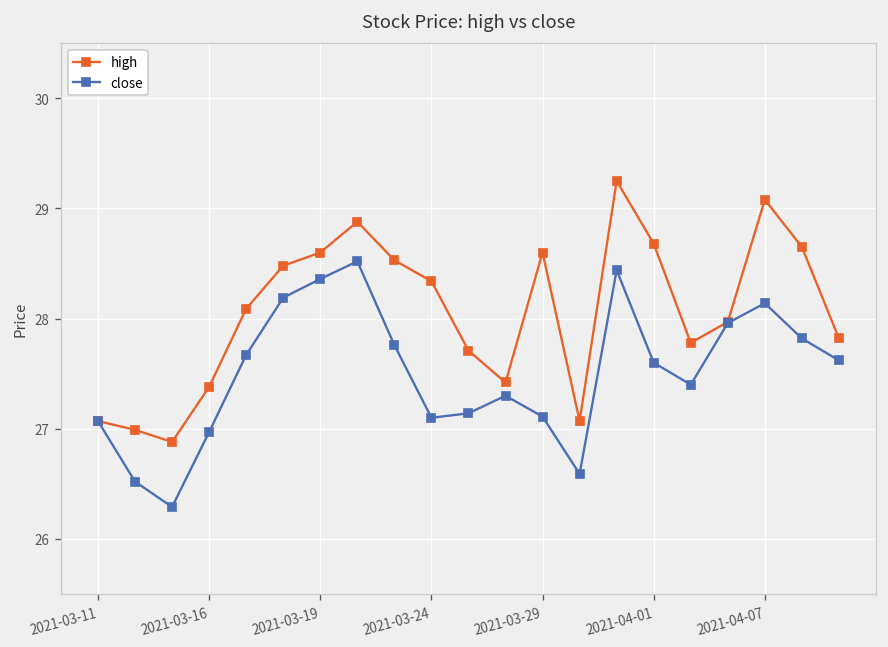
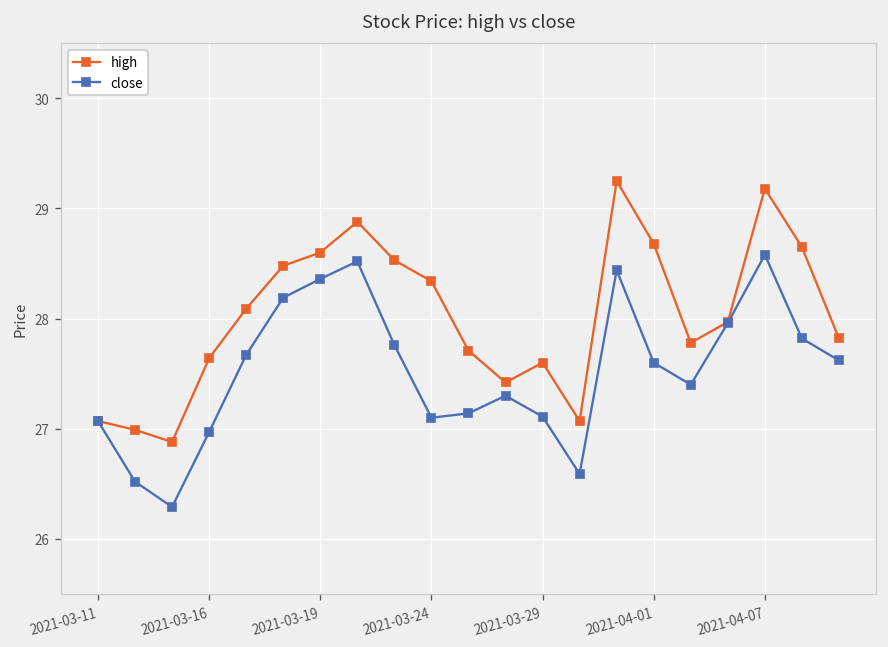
high, 2021-03-16: 27.4 -> 27.6
high, 2021-03-29: 28.6 -> 27.6
high, 2021-04-07: 29.1 -> 29.2
close, 2021-04-07: 28.1 -> 28.6
